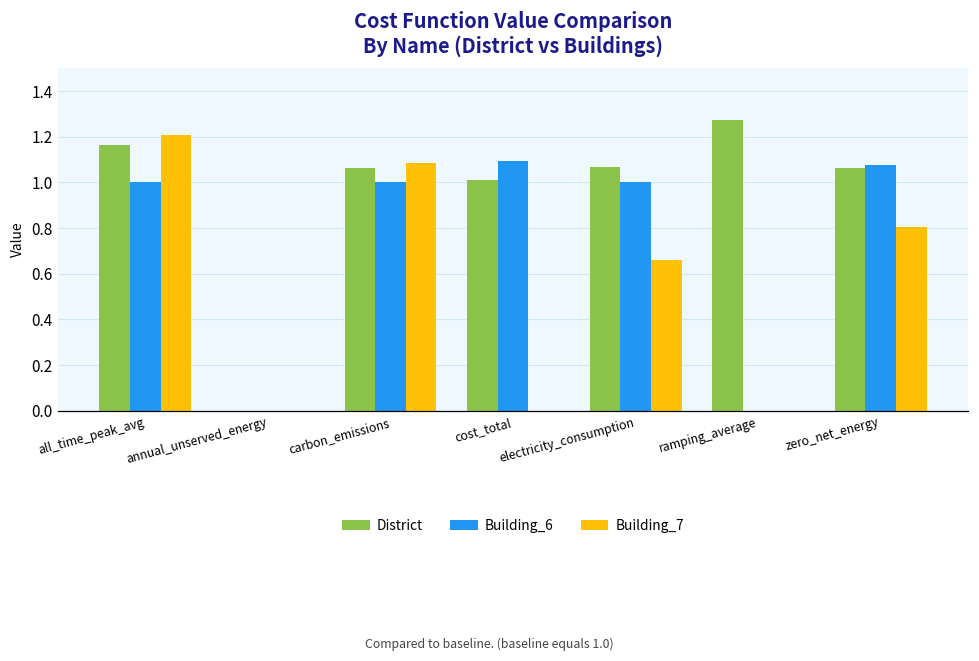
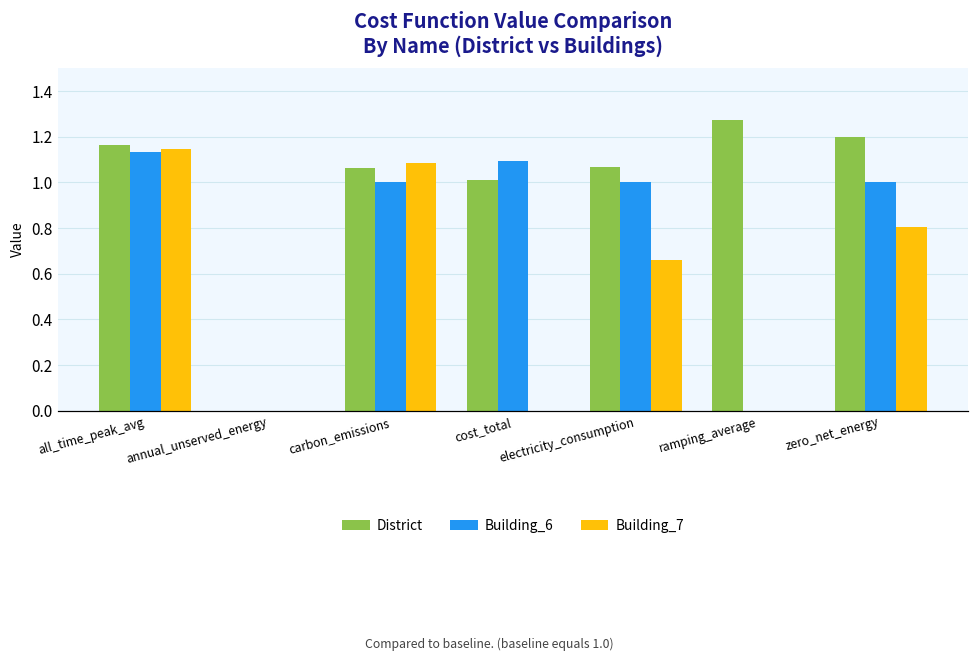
Building_6, all_time_peak_avg: 1.00 -> 1.13
Building_7, all_time_peak_avg: 1.21 -> 1.14
District, zero_net_energy: 1.06 -> 1.20
Building_6, zero_net_energy: 1.07 -> 1.00
